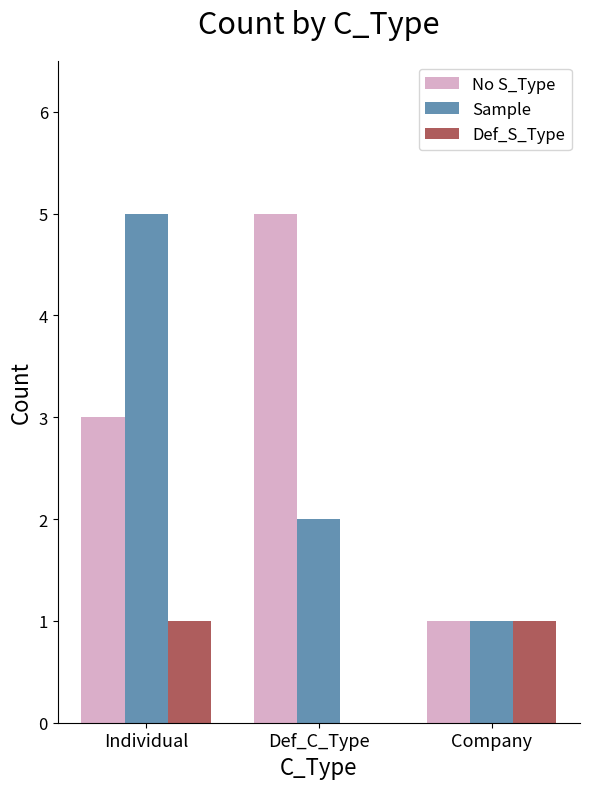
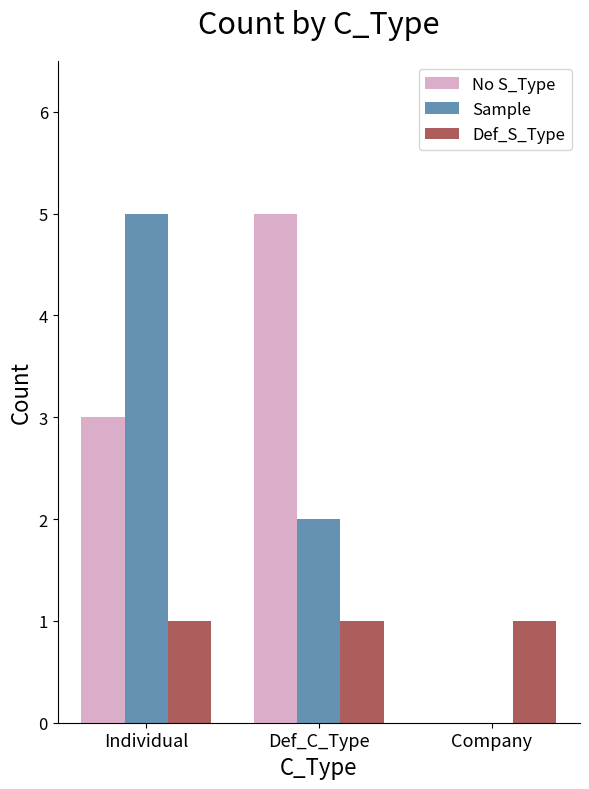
Def_S_Type, Def_C_Type: 0 -> 1
No S_Type, Company: 1 -> 0
Sample, Company: 1 -> 0
